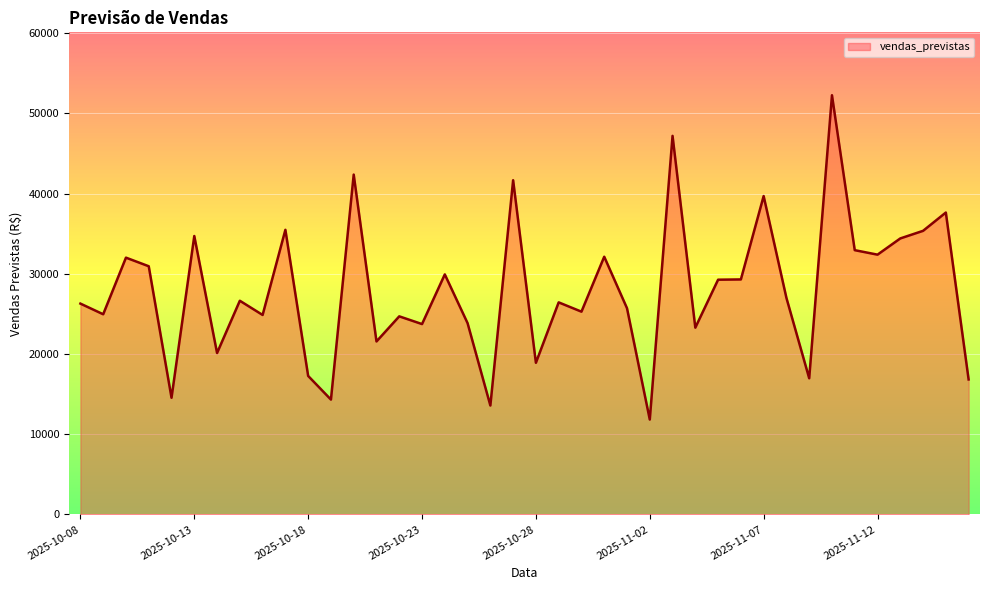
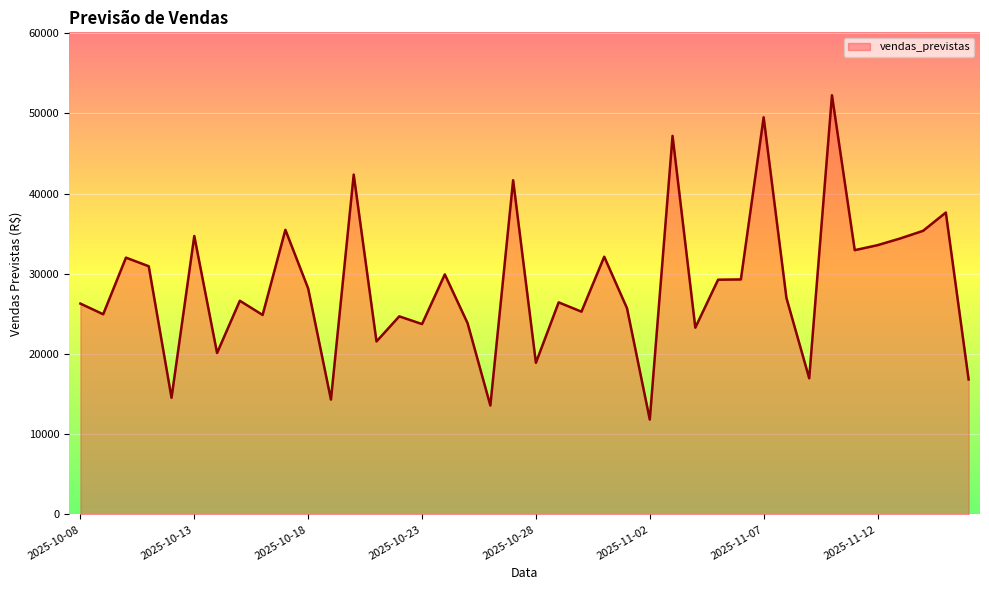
2025-10-18: 17000 -> 28000
2025-11-07: 40000 -> 50000
2025-11-12: 32000 -> 34000
